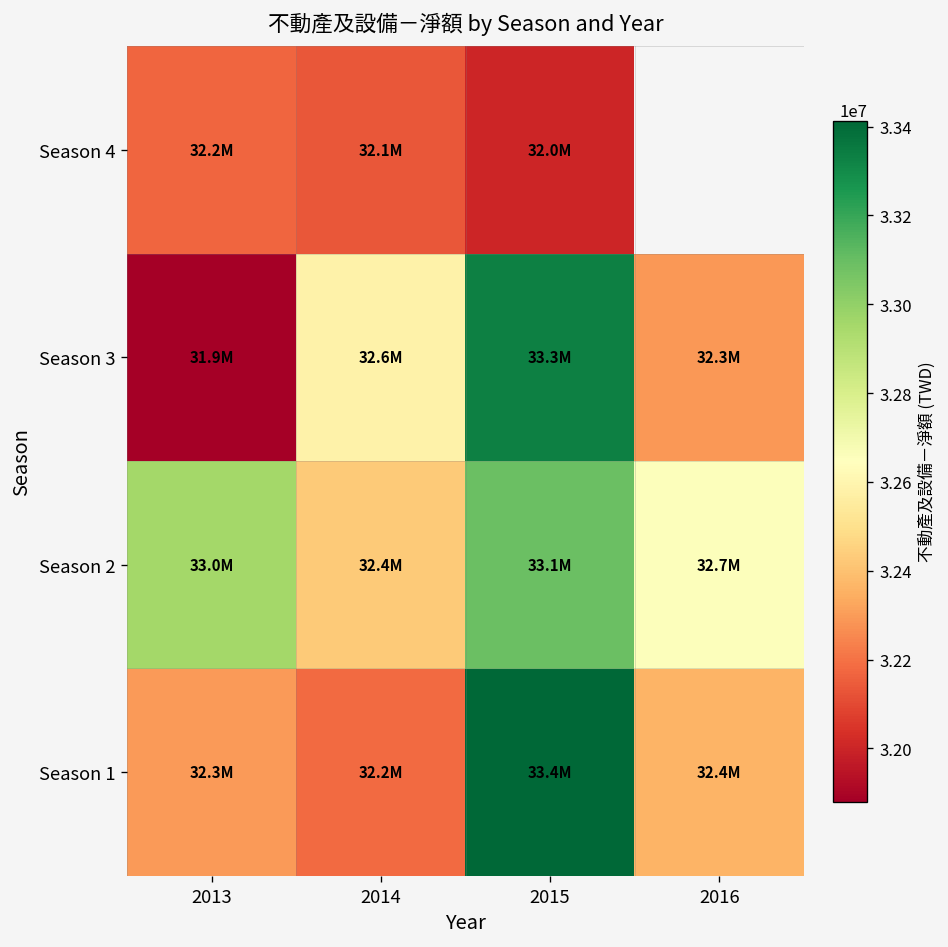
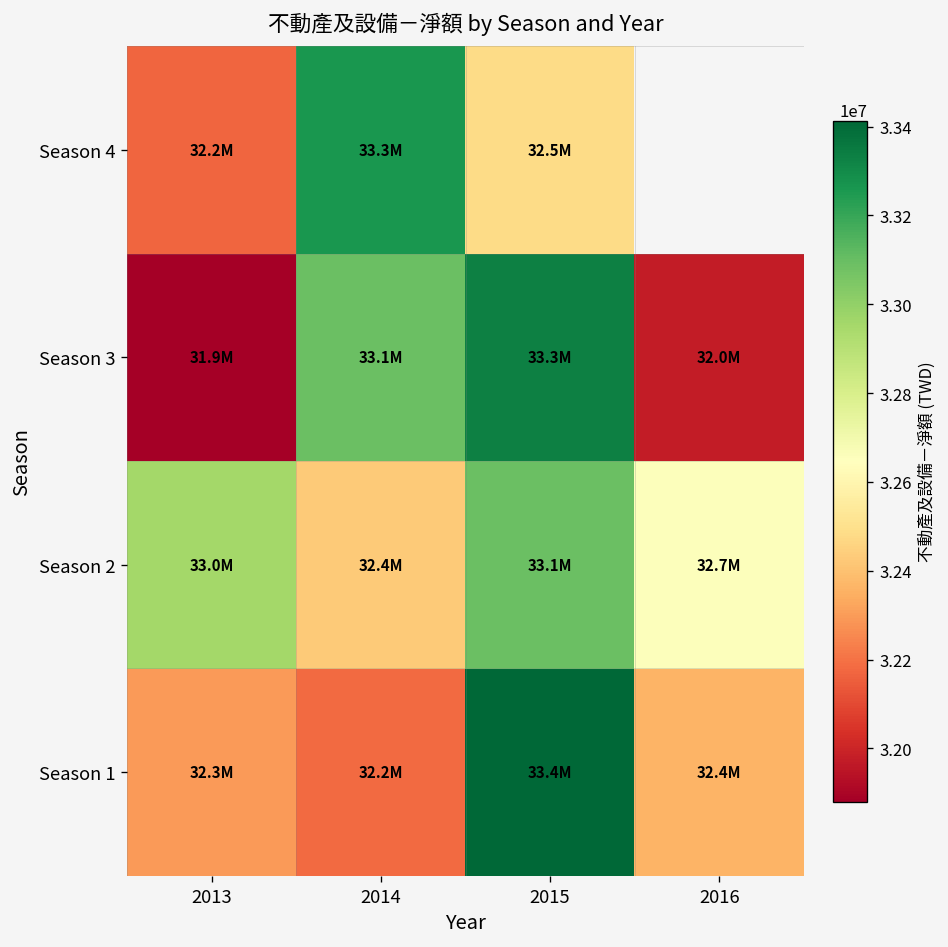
Season 4, 2014: 32.1M -> 33.3M
Season 4, 2015: 32.0M -> 32.5M
Season 3, 2014: 32.6M -> 33.1M
Season 3, 2016: 32.3M -> 32.0M
